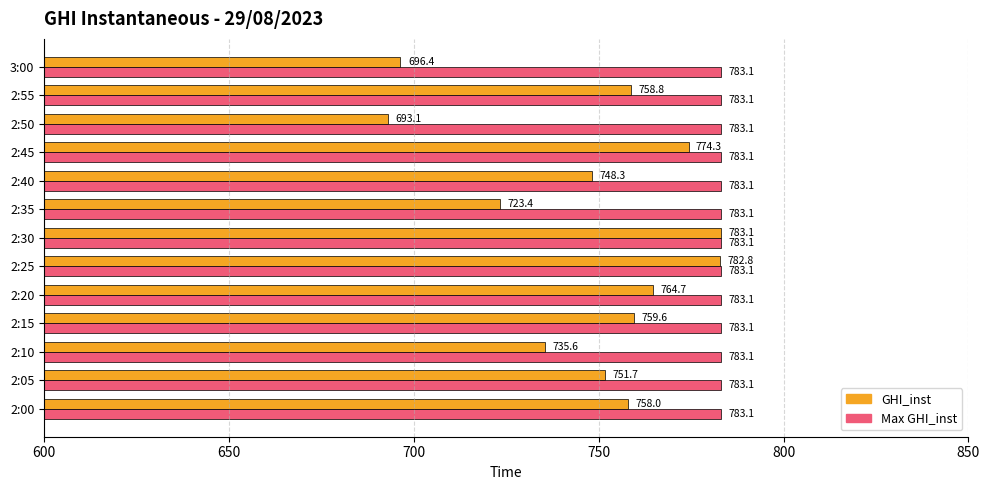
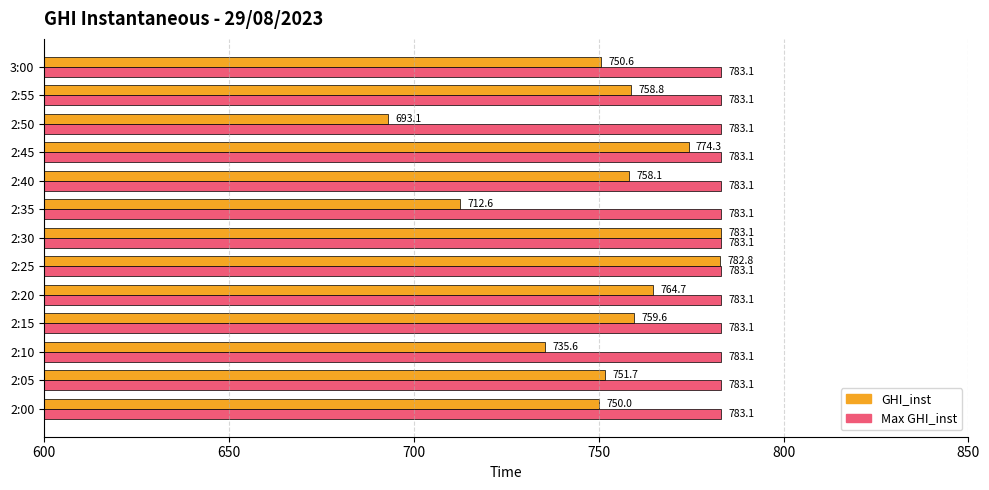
GHI_inst, 3:00: 696.4 -> 750.6
GHI_inst, 2:40: 748.3 -> 758.1
GHI_inst, 2:35: 723.4 -> 712.6
GHI_inst, 2:00: 758.0 -> 750.0
